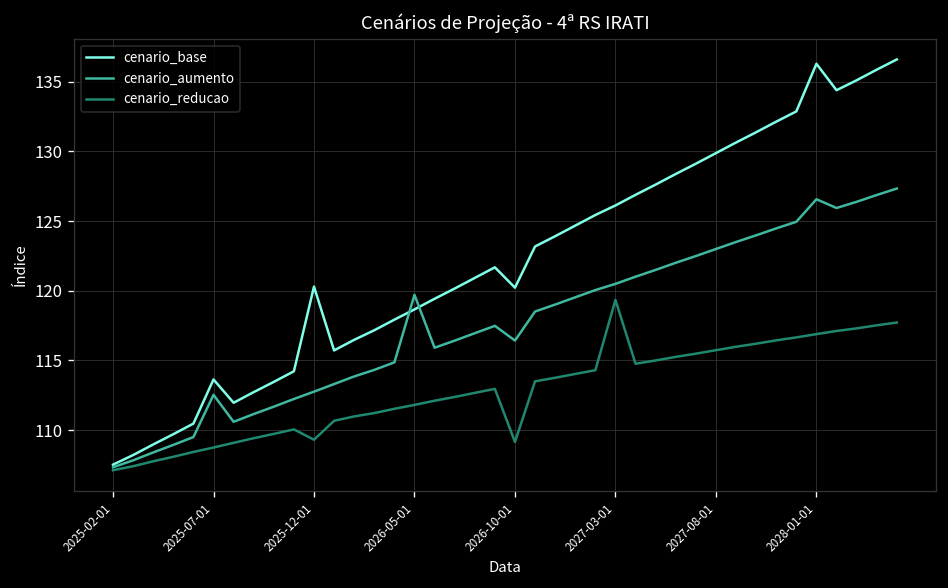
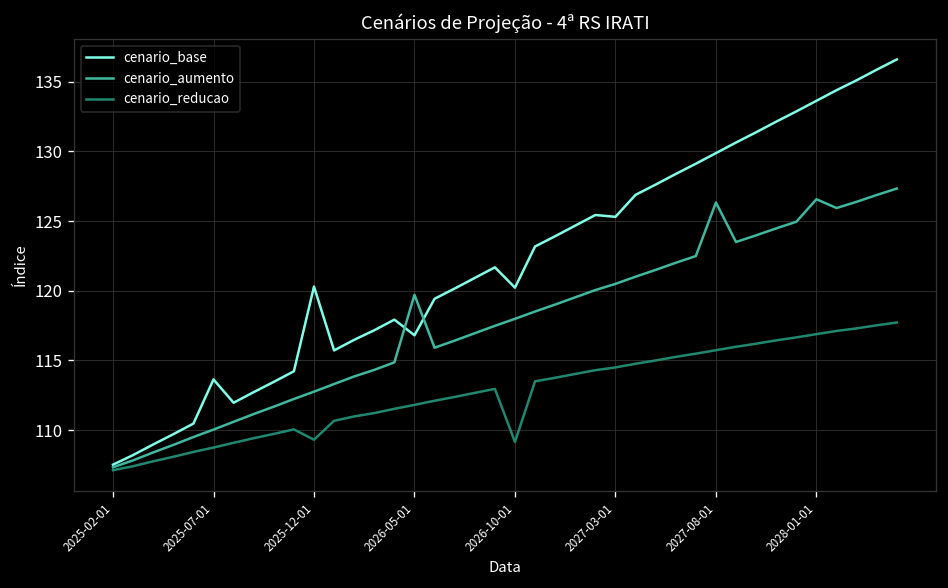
cenario_aumento, 2025-07-01: 112.5 -> 110.0
cenario_base, 2026-05-01: 118.7 -> 116.8
cenario_aumento, 2026-10-01: 116.4 -> 118.0
cenario_base, 2027-03-01: 126.1 -> 125.3
cenario_reducao, 2027-03-01: 119.3 -> 114.5
cenario_aumento, 2027-08-01: 123.0 -> 126.3
cenario_base, 2028-01-01: 136.3 -> 133.6
